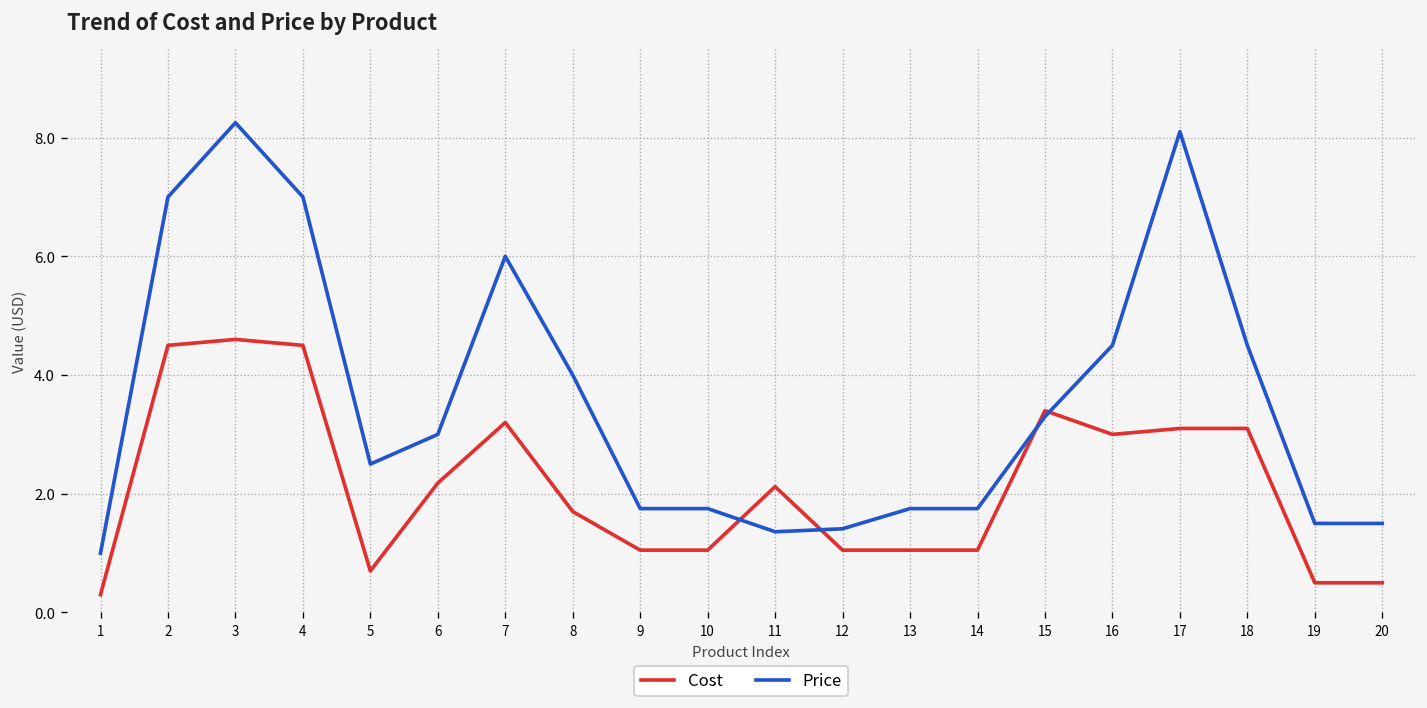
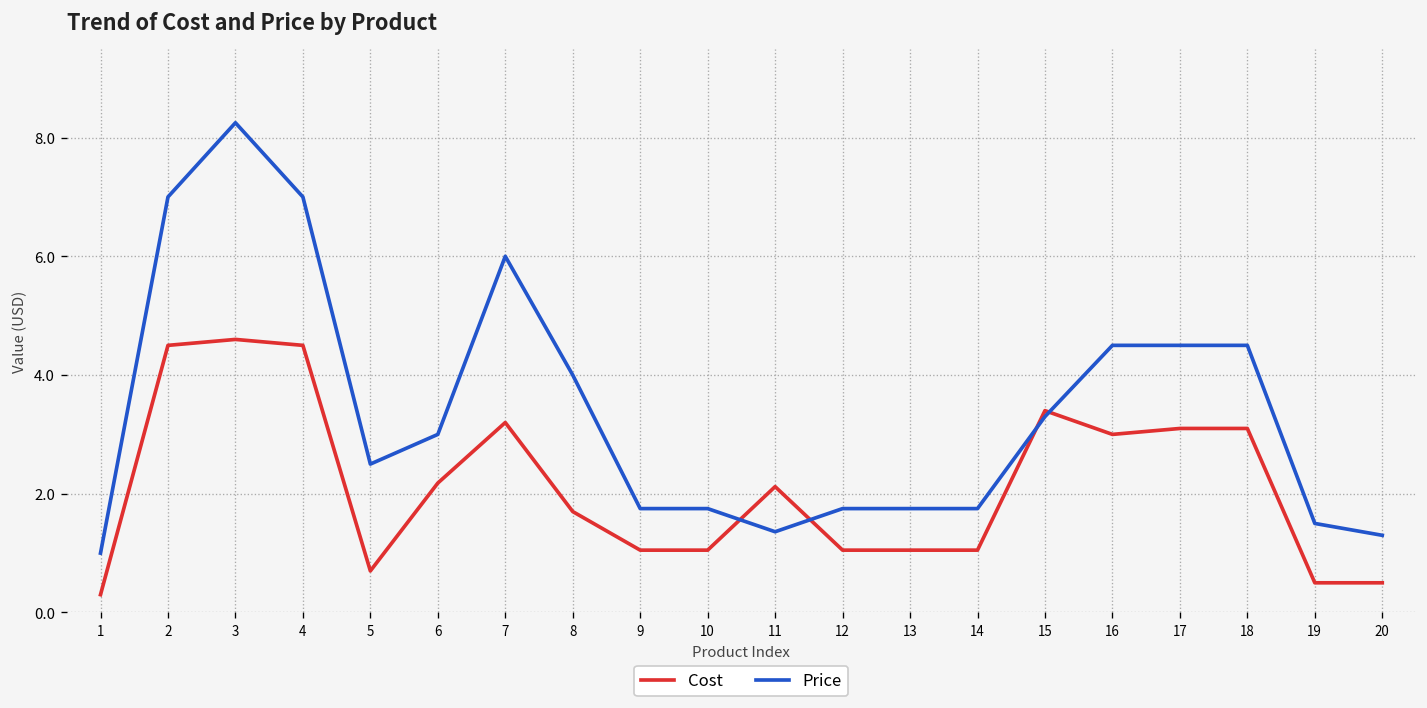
Price, 12: 1.4 -> 1.8
Price, 17: 8.1 -> 4.5
Price, 20: 1.5 -> 1.3
